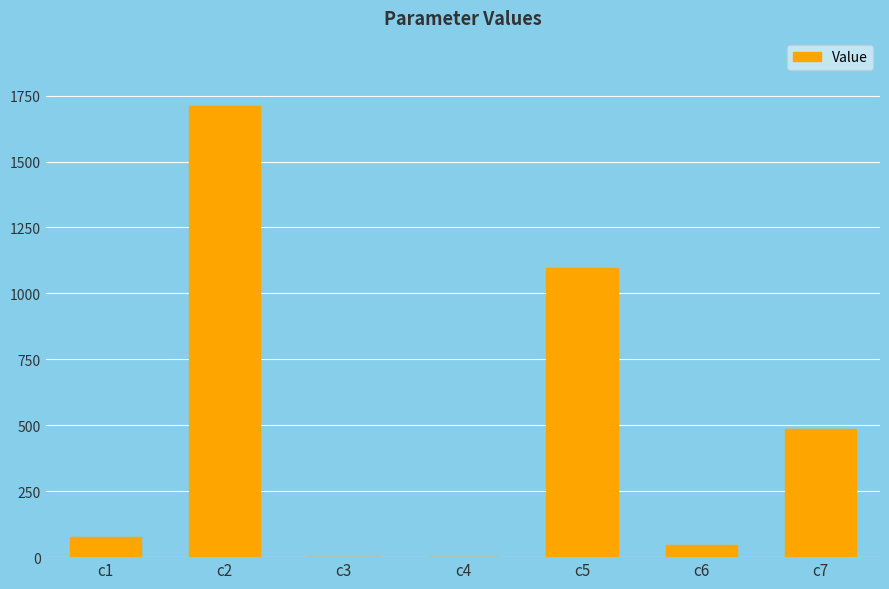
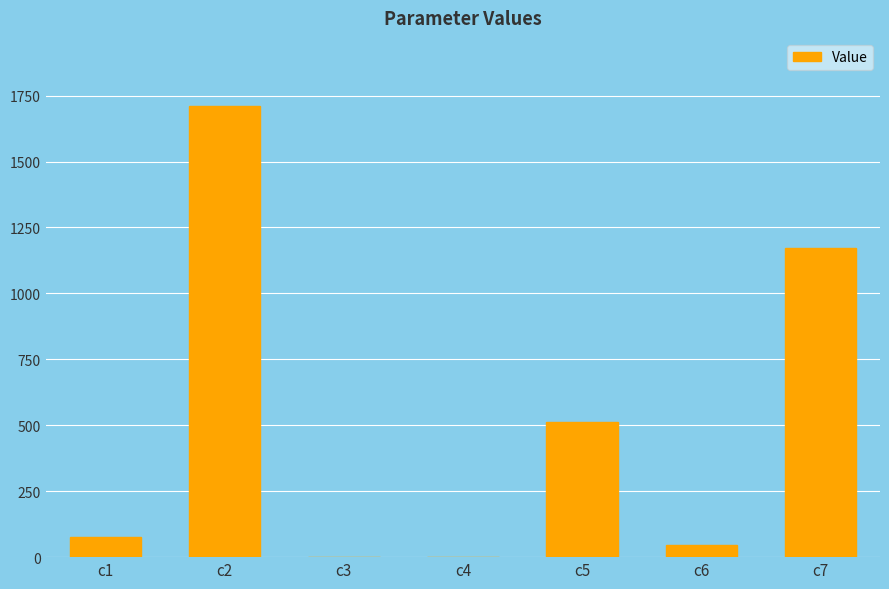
c5: 1090 -> 510
c7: 490 -> 1170
